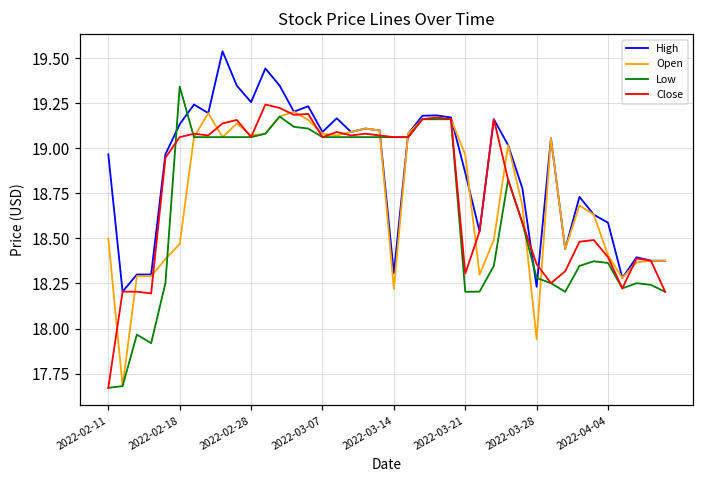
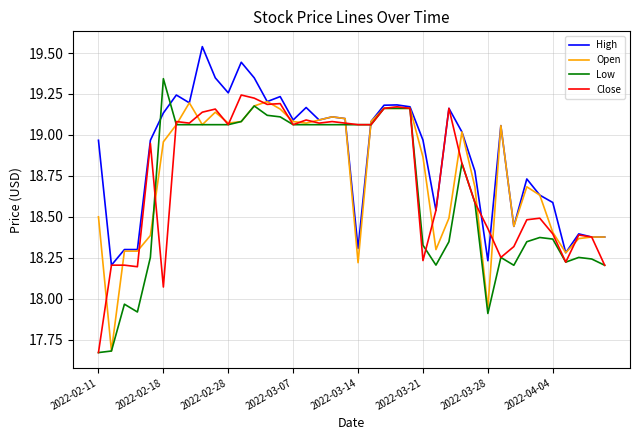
Open, 2022-02-18: 18.47 -> 18.96
Close, 2022-02-18: 19.06 -> 18.07
High, 2022-03-21: 18.86 -> 18.97
Open, 2022-03-21: 18.96 -> 18.86
Low, 2022-03-21: 18.20 -> 18.33
Close, 2022-03-21: 18.30 -> 18.23
Low, 2022-03-28: 18.28 -> 17.91
Close, 2022-03-28: 18.36 -> 18.43
